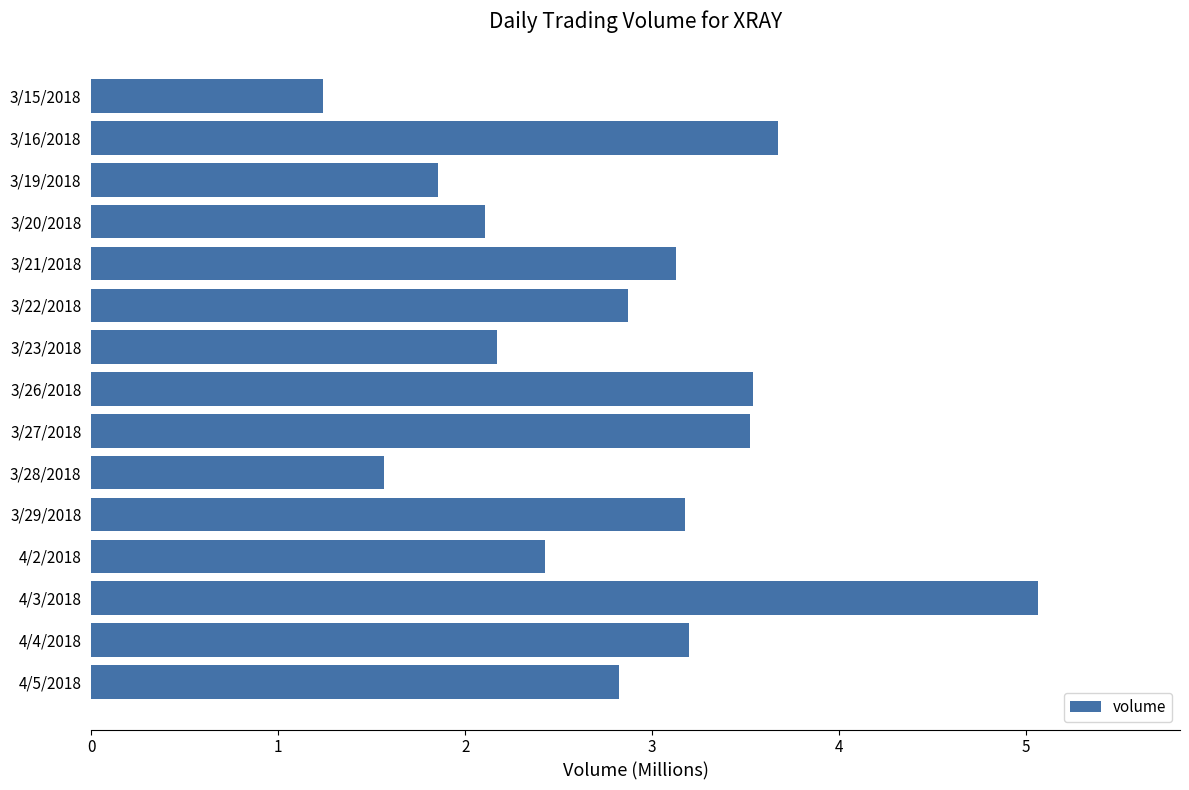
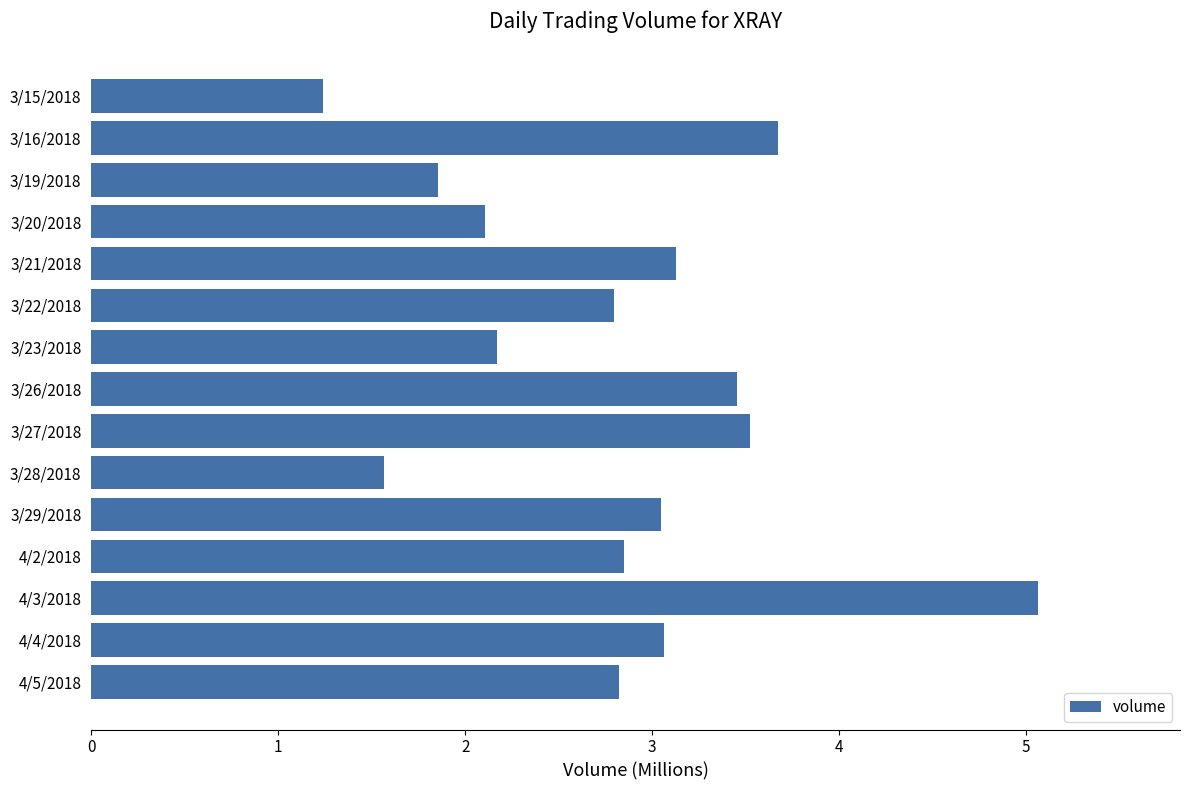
3/22/2018: 2.87 -> 2.79
3/26/2018: 3.54 -> 3.46
3/29/2018: 3.18 -> 3.05
4/2/2018: 2.43 -> 2.85
4/4/2018: 3.20 -> 3.06
